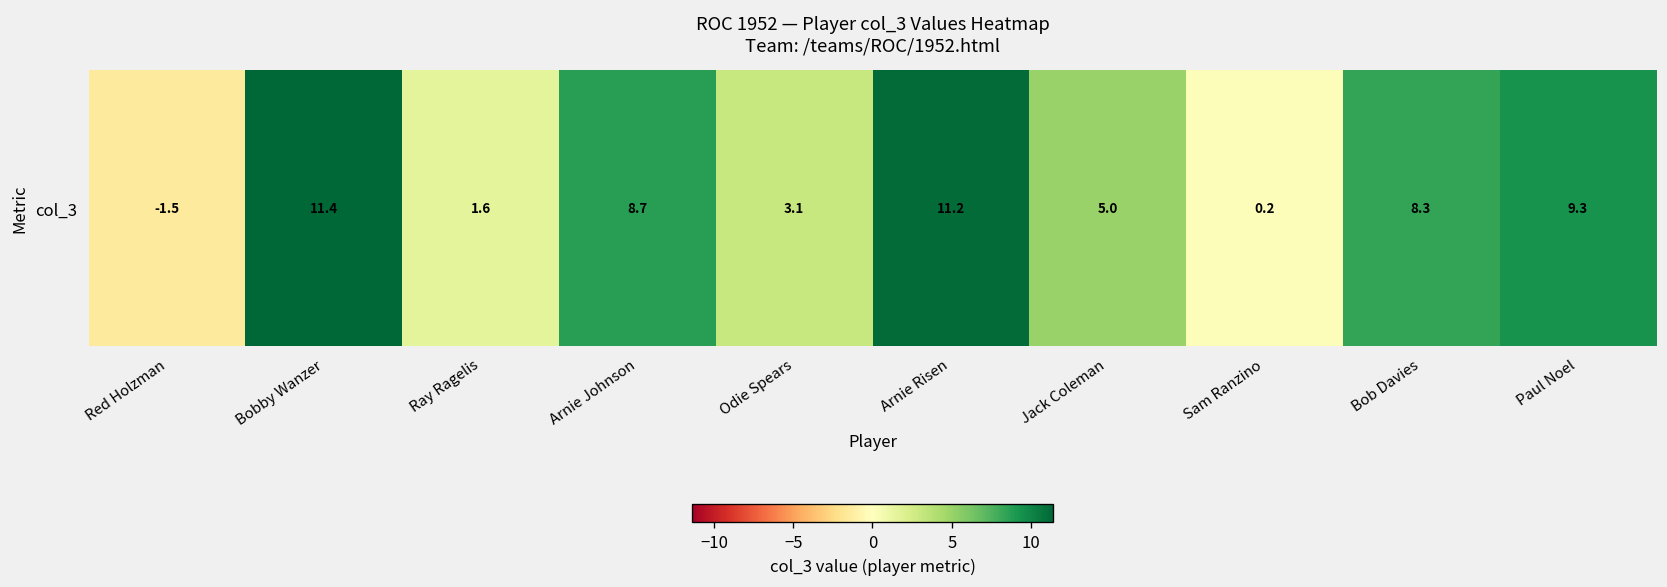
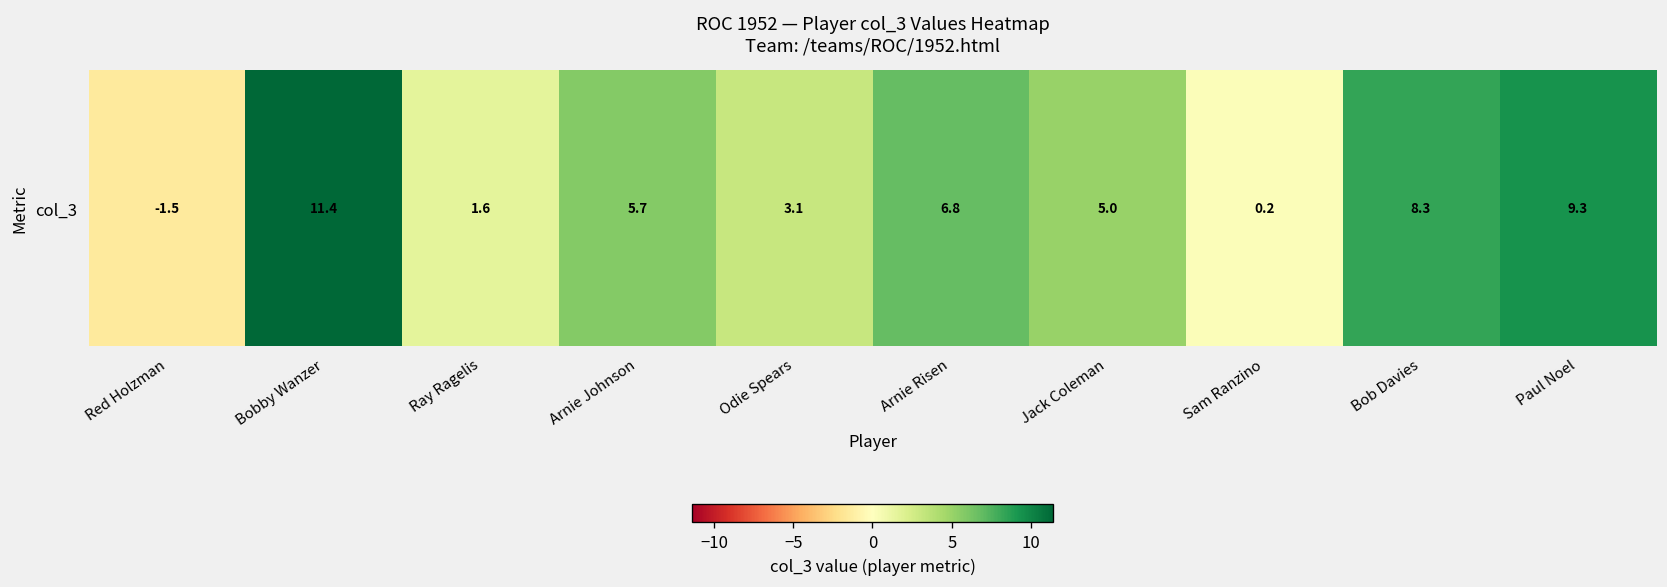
col_3, Arnie Johnson: 8.7 -> 5.7
col_3, Arnie Risen: 11.2 -> 6.8
